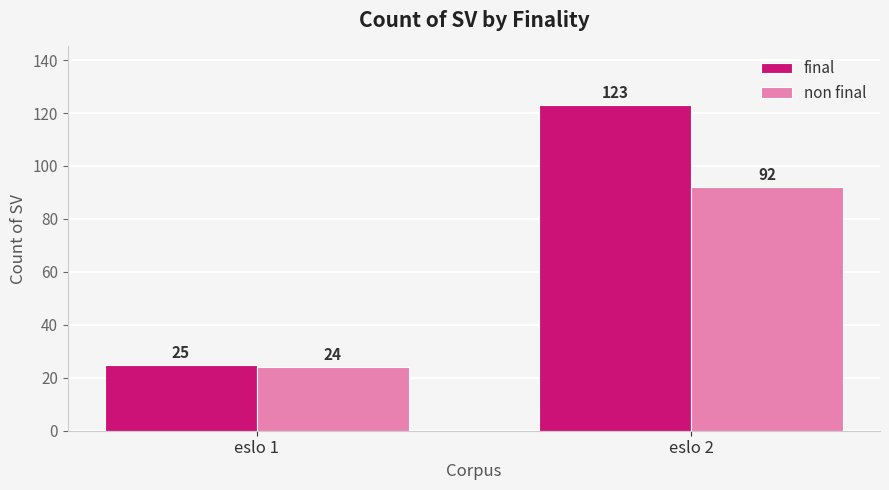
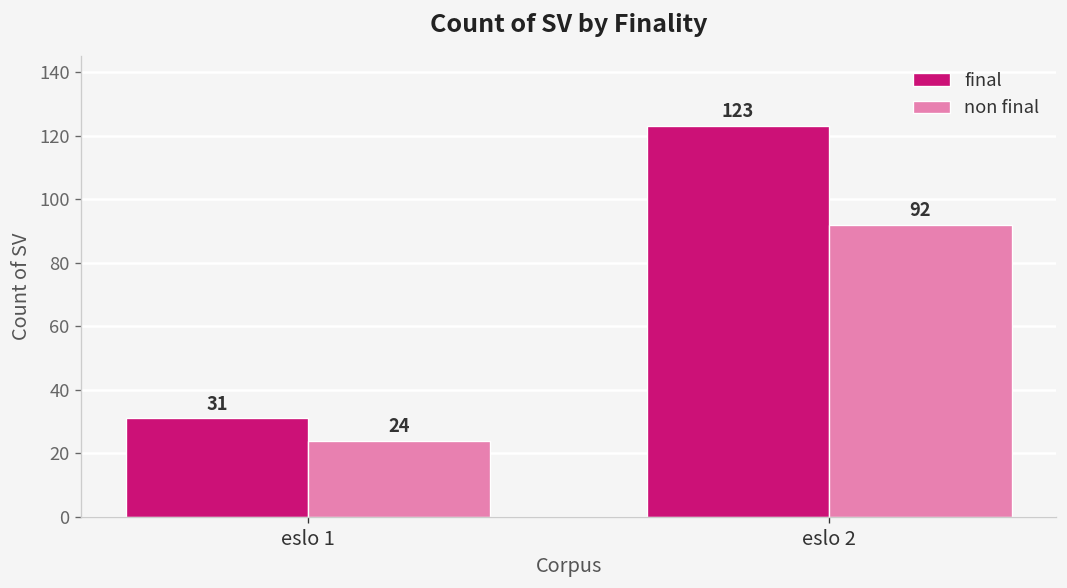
final, eslo 1: 25 -> 31
